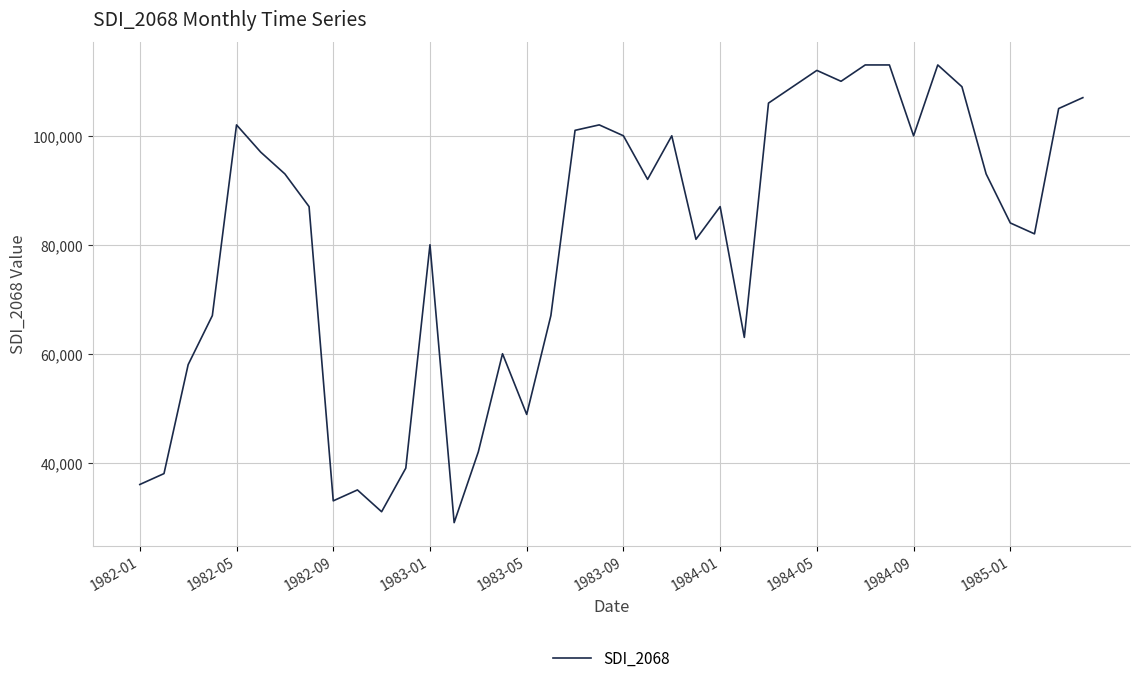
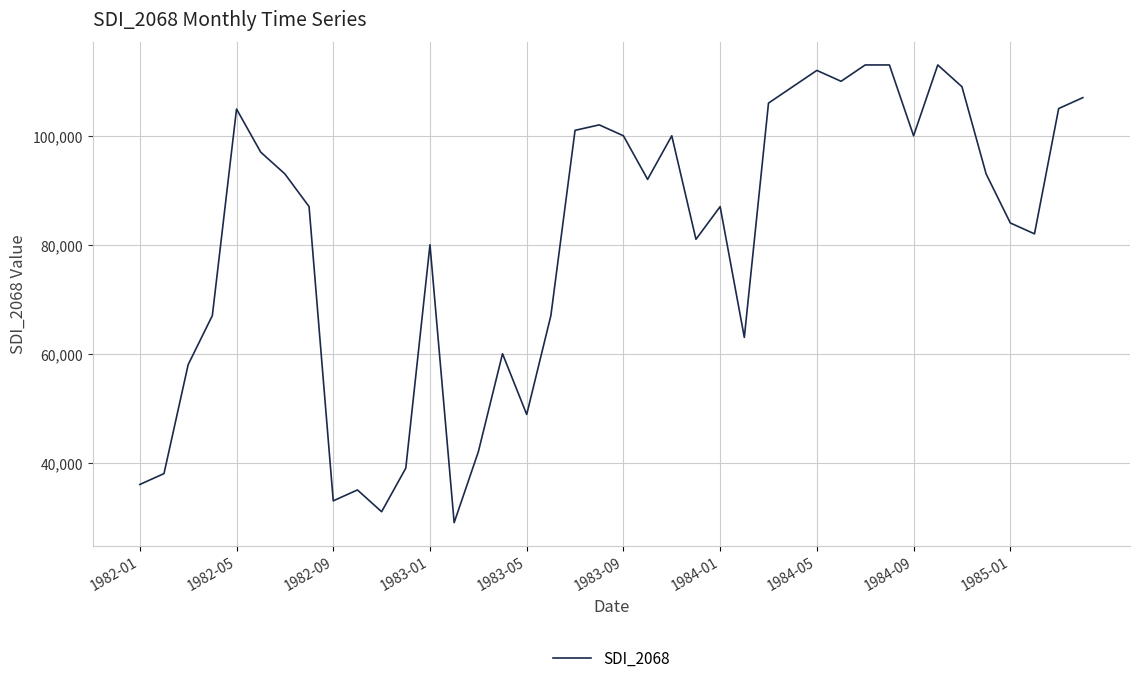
1982-05: 102,000 -> 105,000
